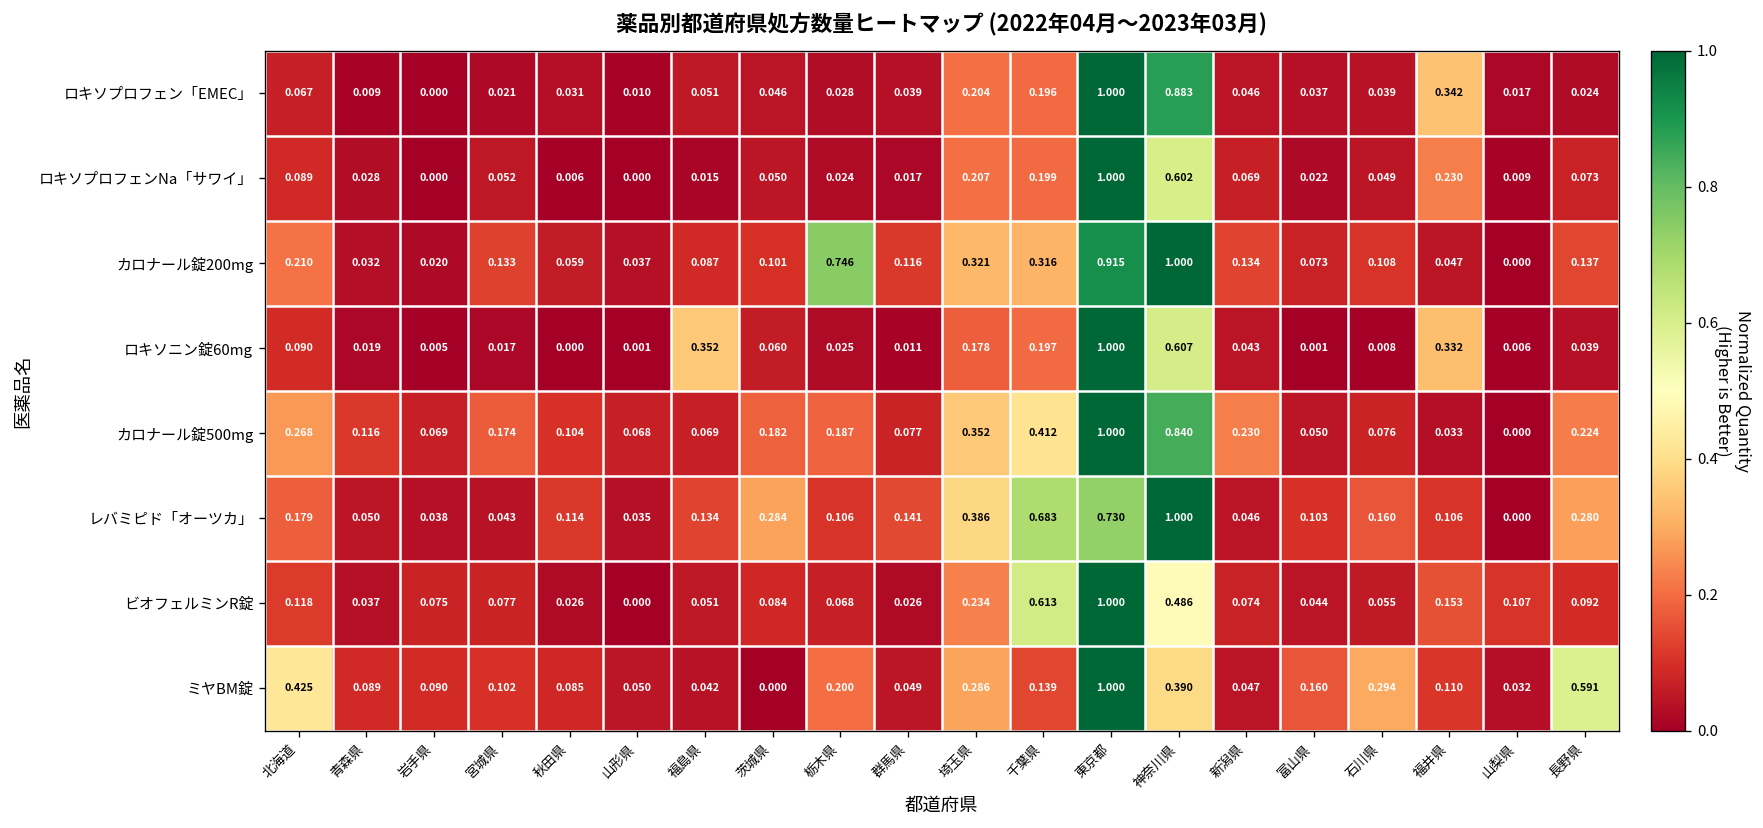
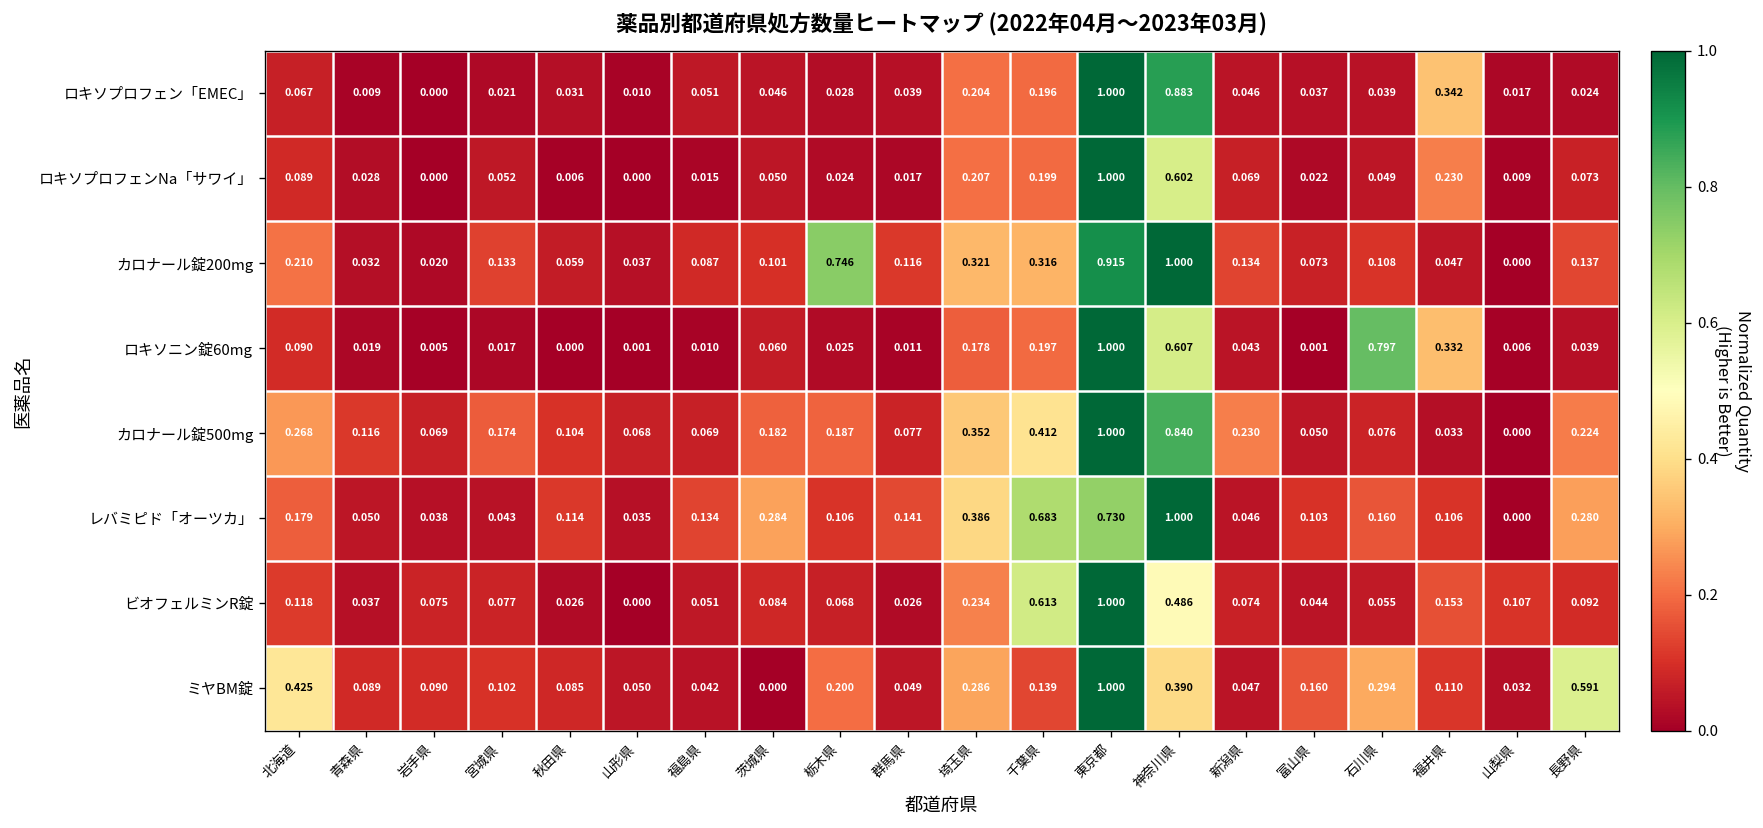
ロキソニン錠60mg, 福島県: 0.352 -> 0.010
ロキソニン錠60mg, 石川県: 0.008 -> 0.797
